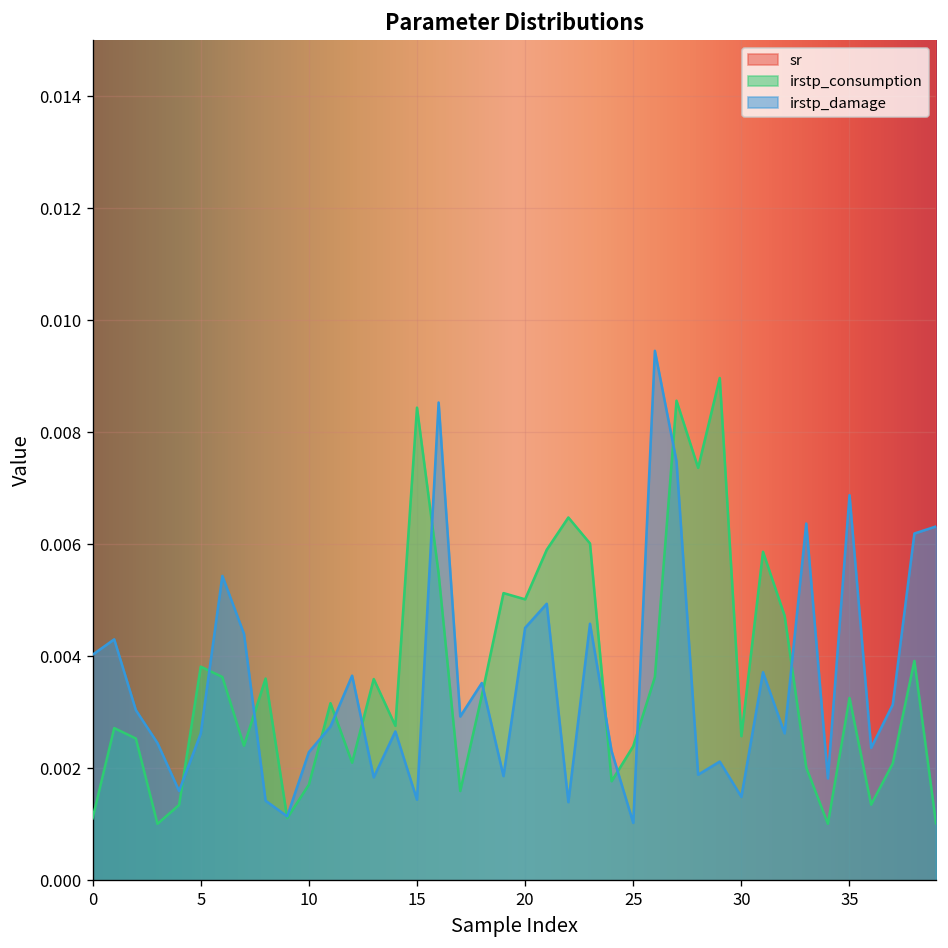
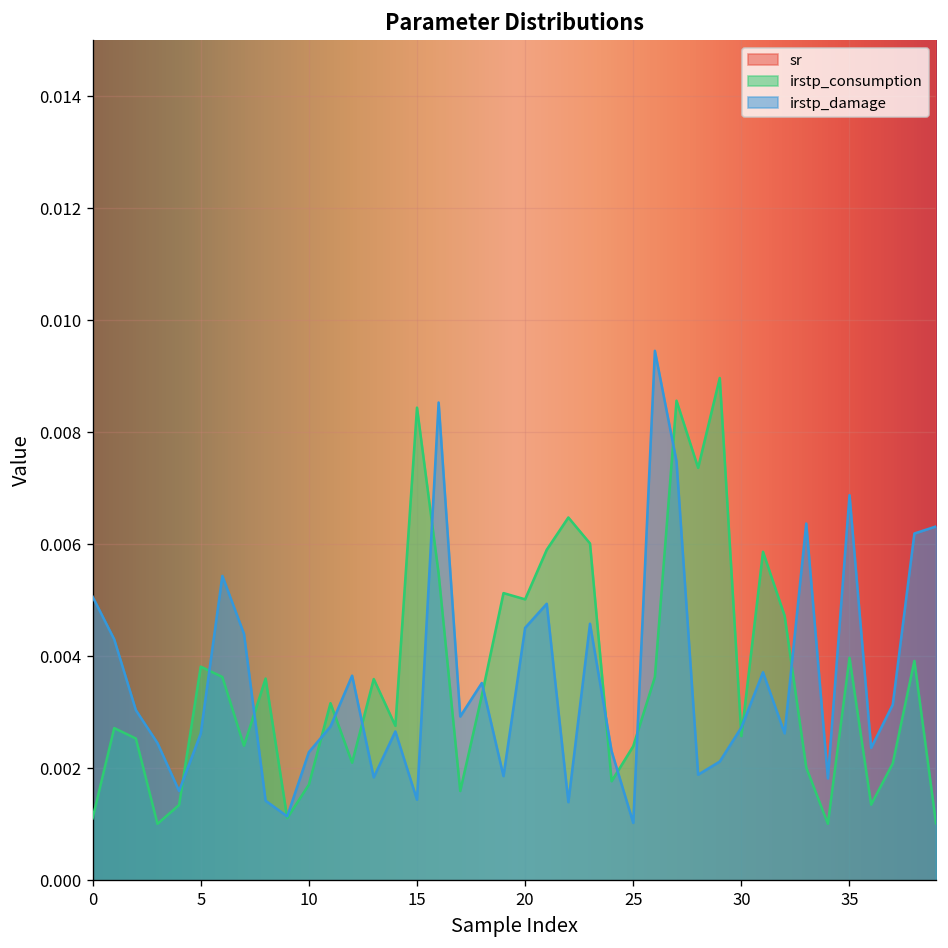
irstp_damage, 0: 0.0040 -> 0.0051
irstp_damage, 30: 0.0015 -> 0.0027
irstp_consumption, 35: 0.0033 -> 0.0040
